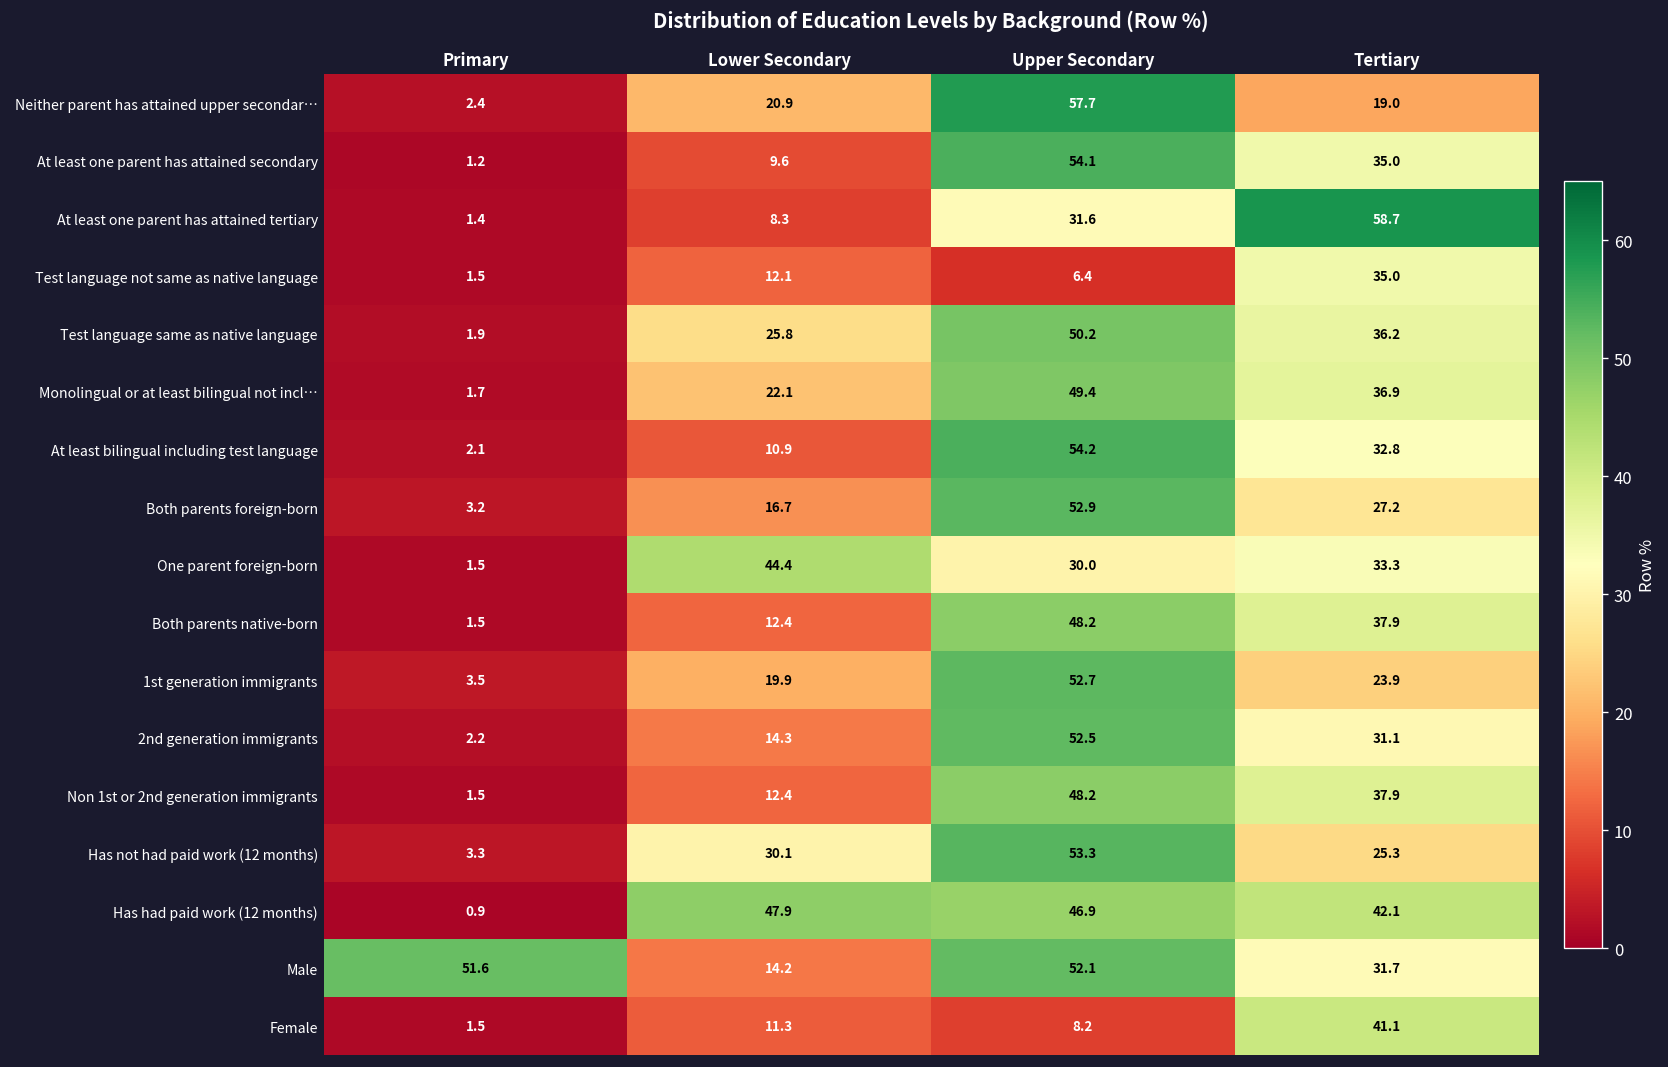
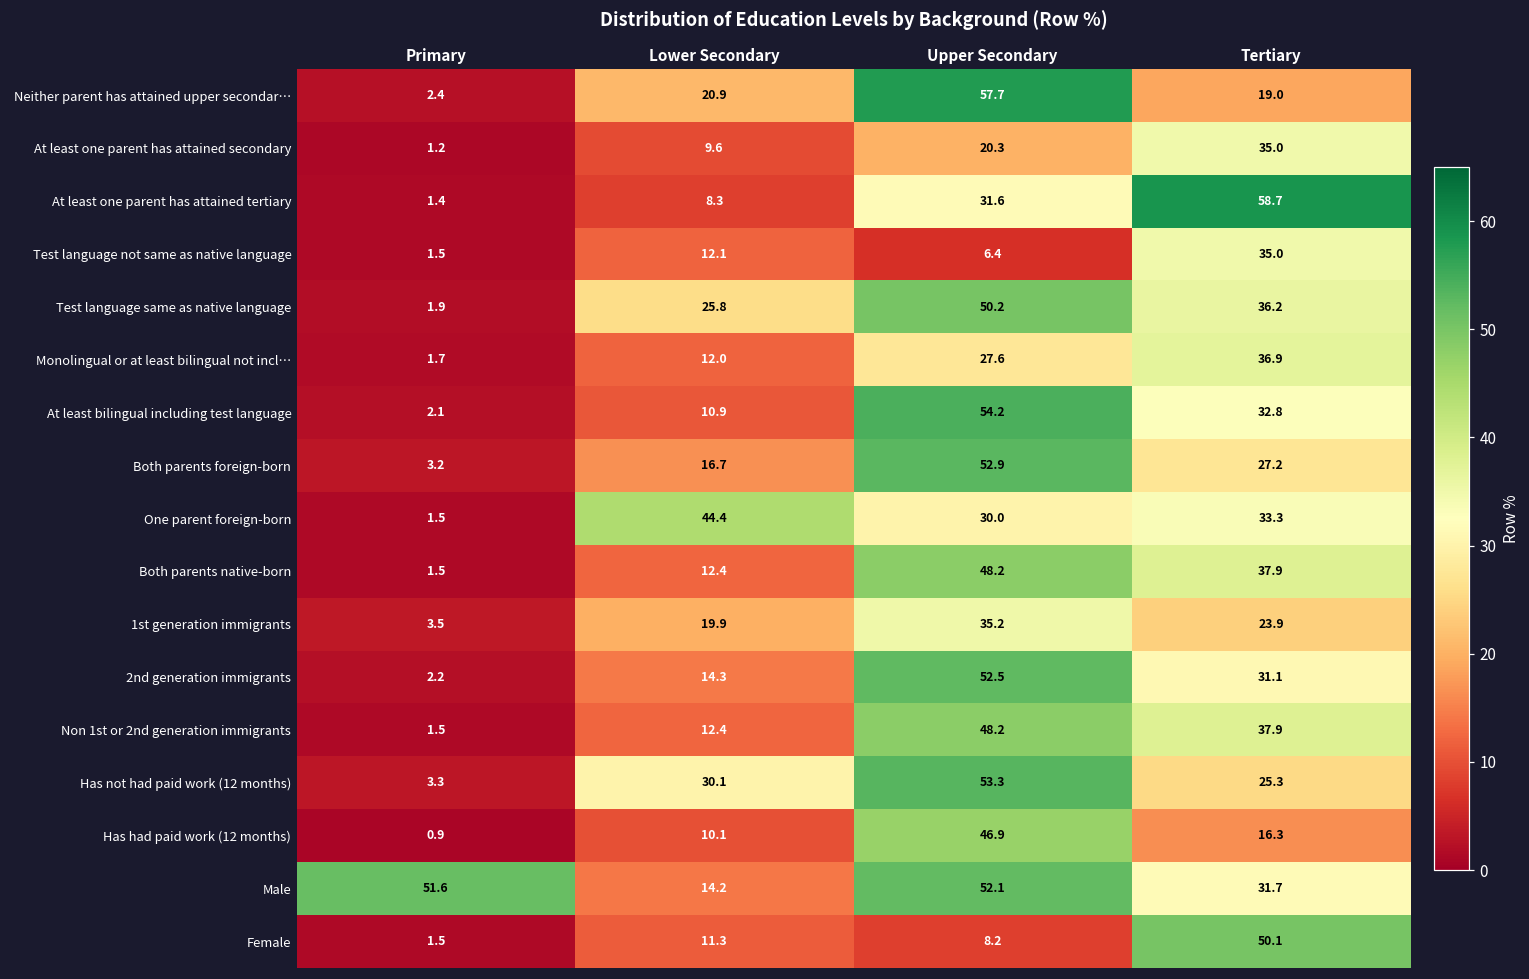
At least one parent has attained secondary, Upper Secondary: 54.1 -> 20.3
Monolingual or at least bilingual not incl…, Lower Secondary: 22.1 -> 12.0
Monolingual or at least bilingual not incl…, Upper Secondary: 49.4 -> 27.6
1st generation immigrants, Upper Secondary: 52.7 -> 35.2
Has had paid work (12 months), Lower Secondary: 47.9 -> 10.1
Has had paid work (12 months), Tertiary: 42.1 -> 16.3
Female, Tertiary: 41.1 -> 50.1
